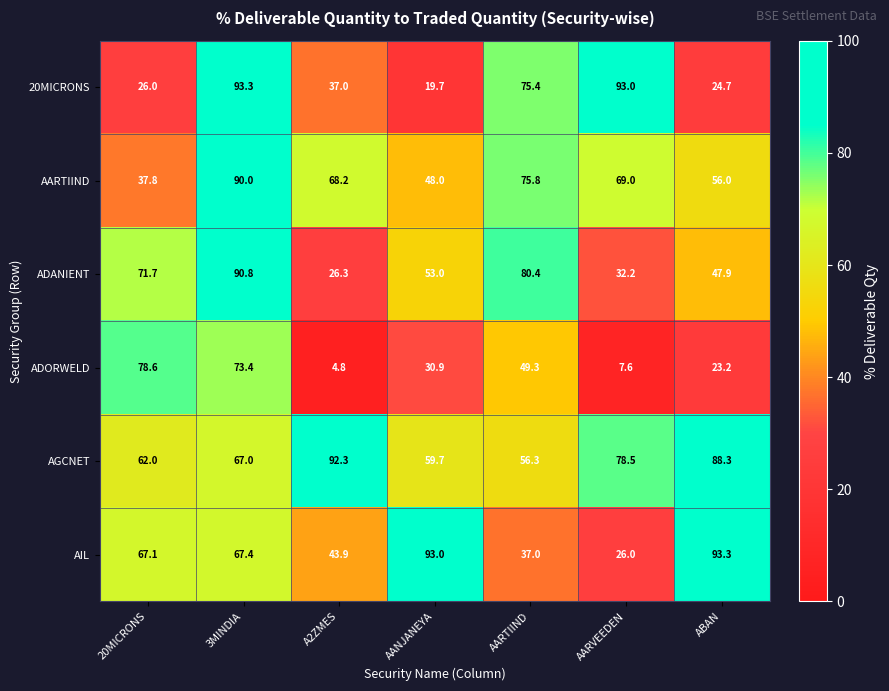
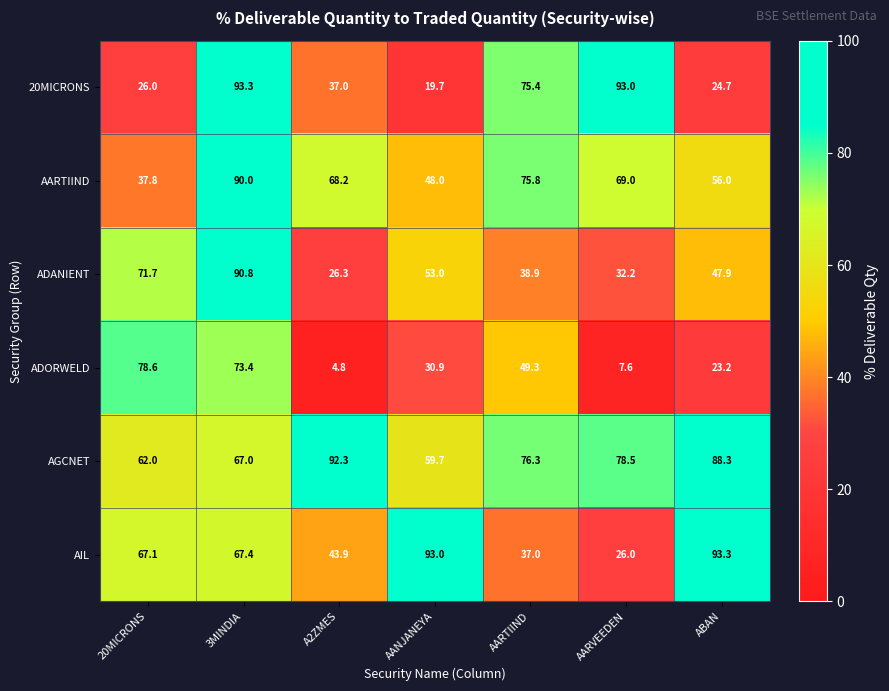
ADANIENT, AARTIIND: 80.4 -> 38.9
AGCNET, AARTIIND: 56.3 -> 76.3
